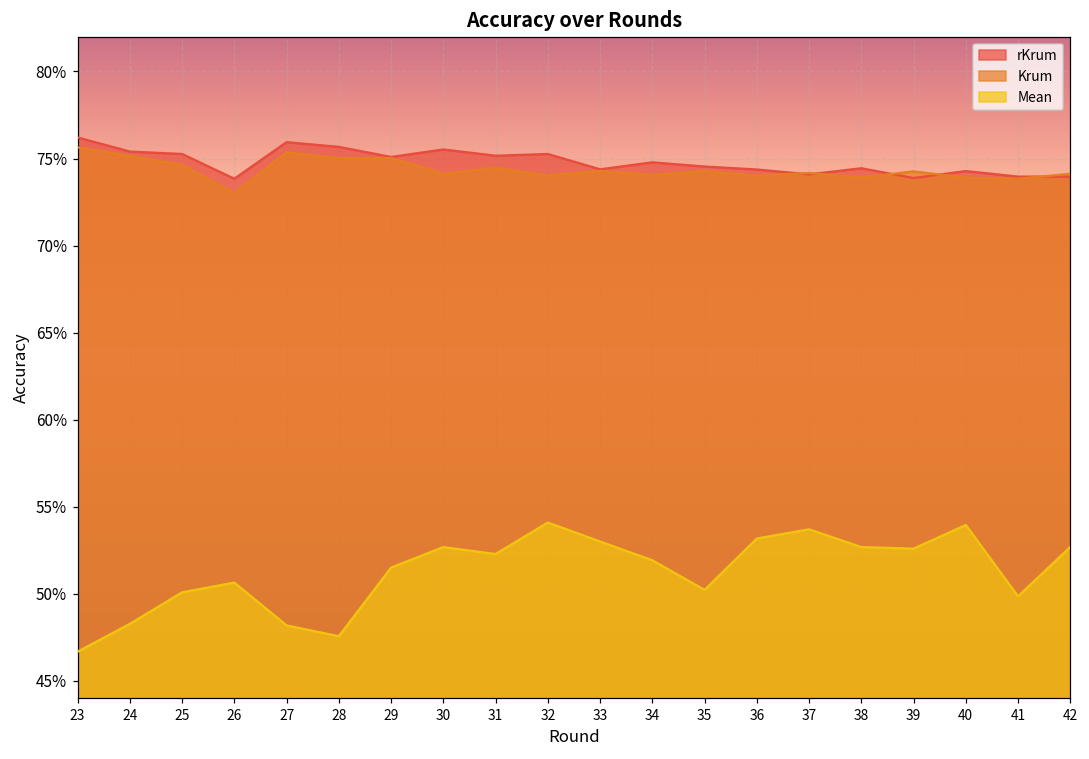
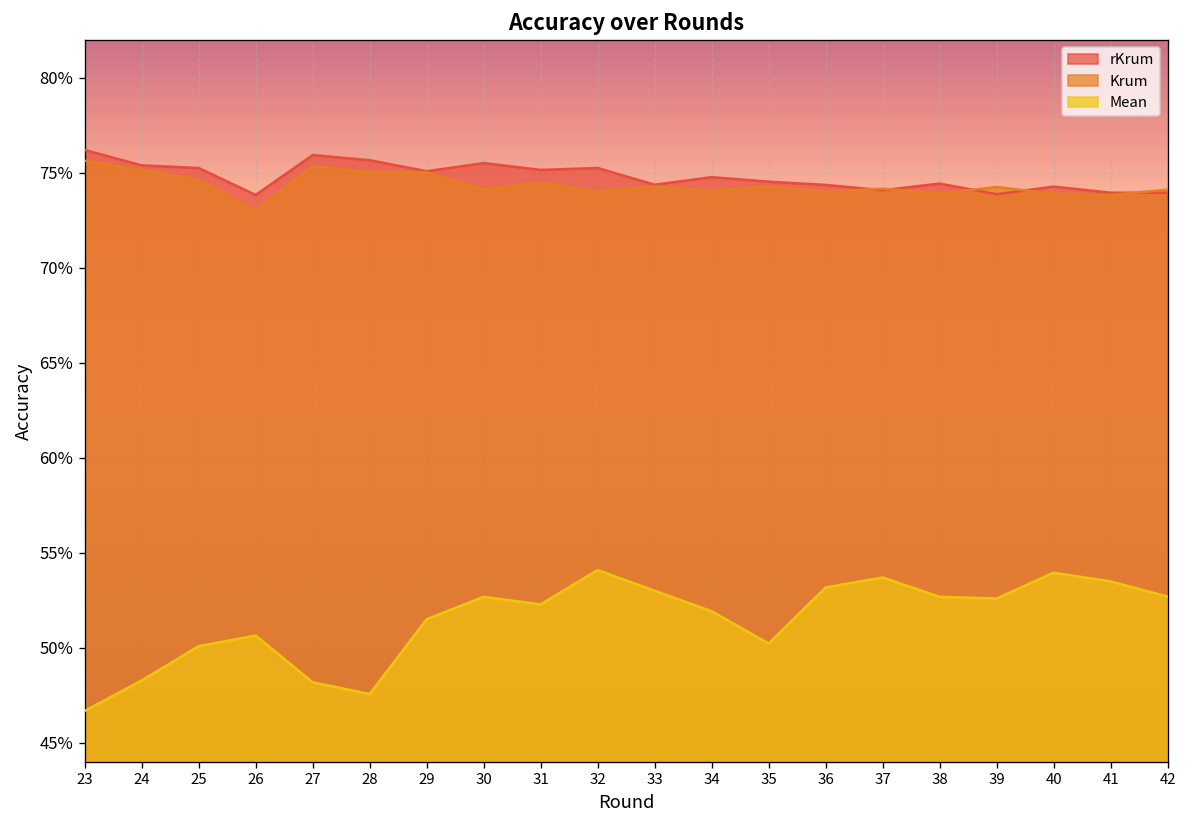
Mean, 41: 49.9% -> 53.5%
